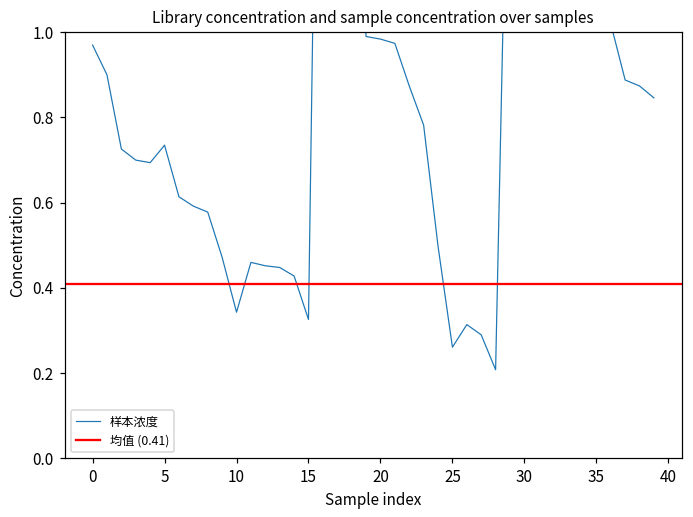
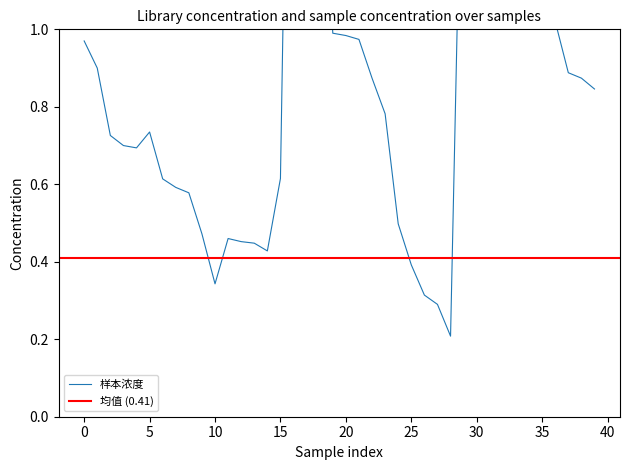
15: 0.33 -> 0.62
25: 0.26 -> 0.39
